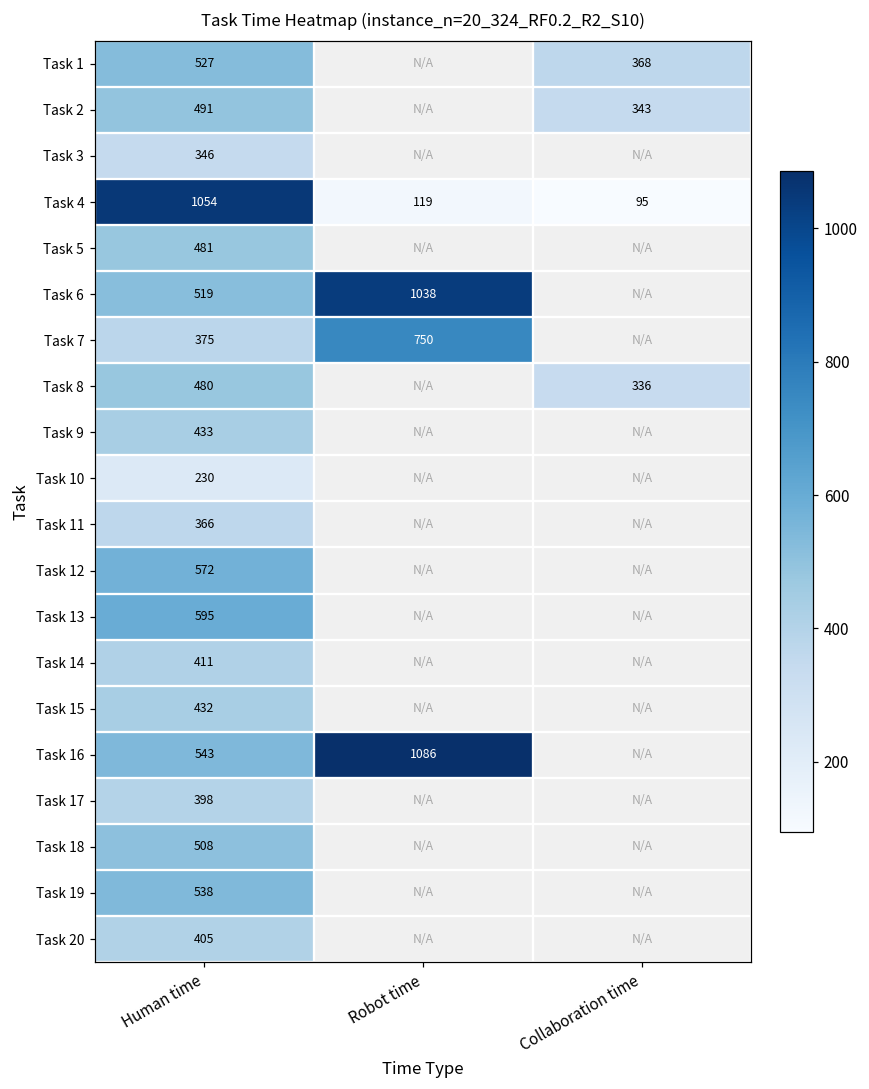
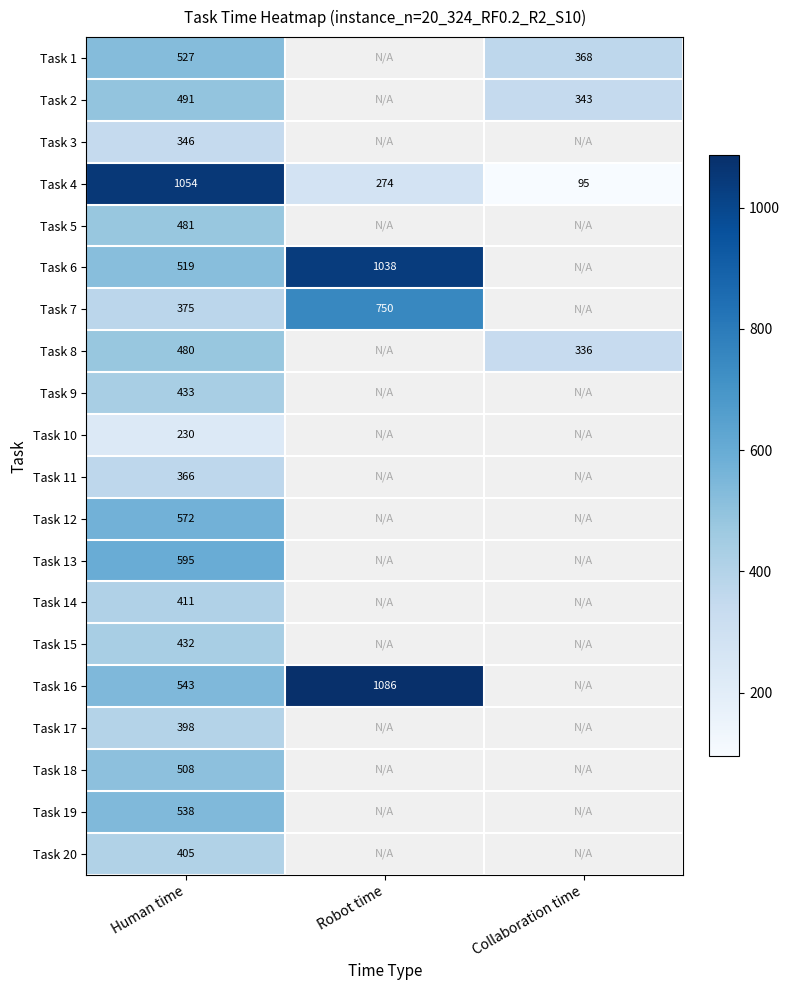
Task 4, Robot time: 119 -> 274
